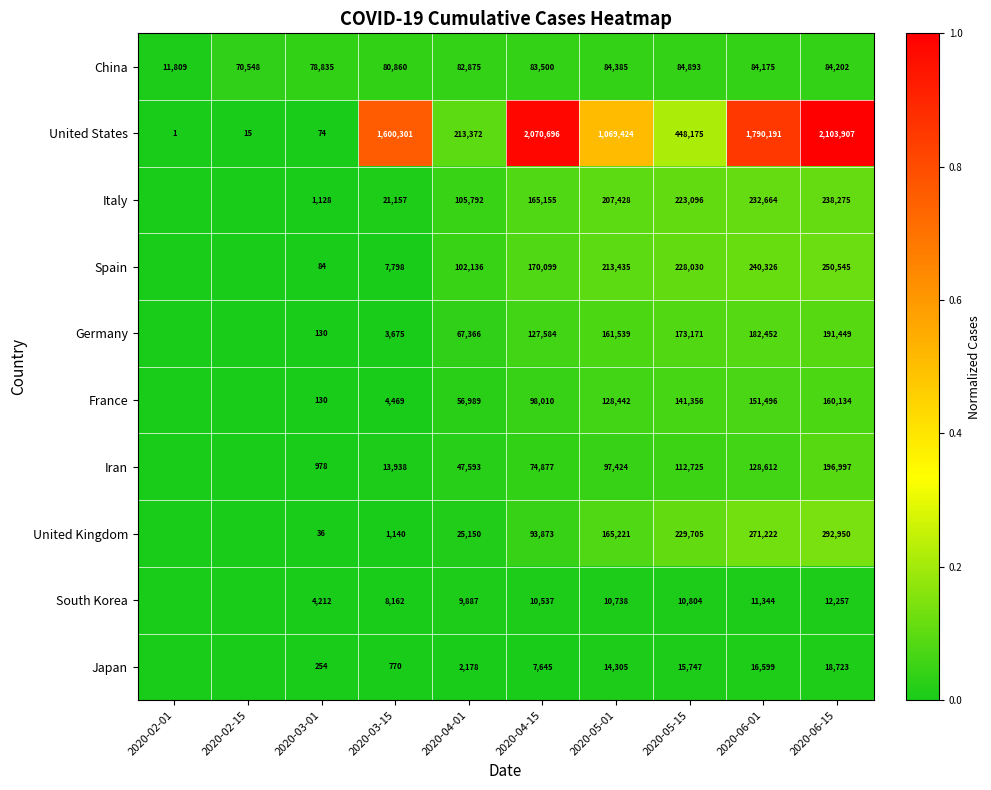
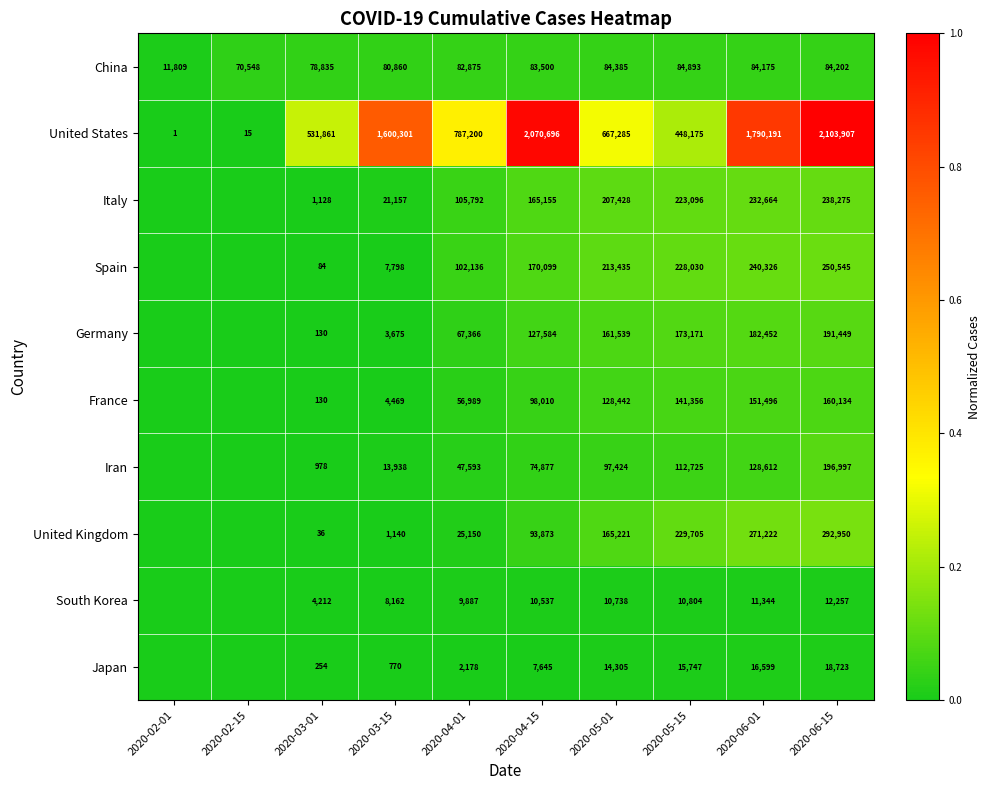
United States, 2020-03-01: 74 -> 531,861
United States, 2020-04-01: 213,372 -> 787,200
United States, 2020-05-01: 1,069,424 -> 667,285
